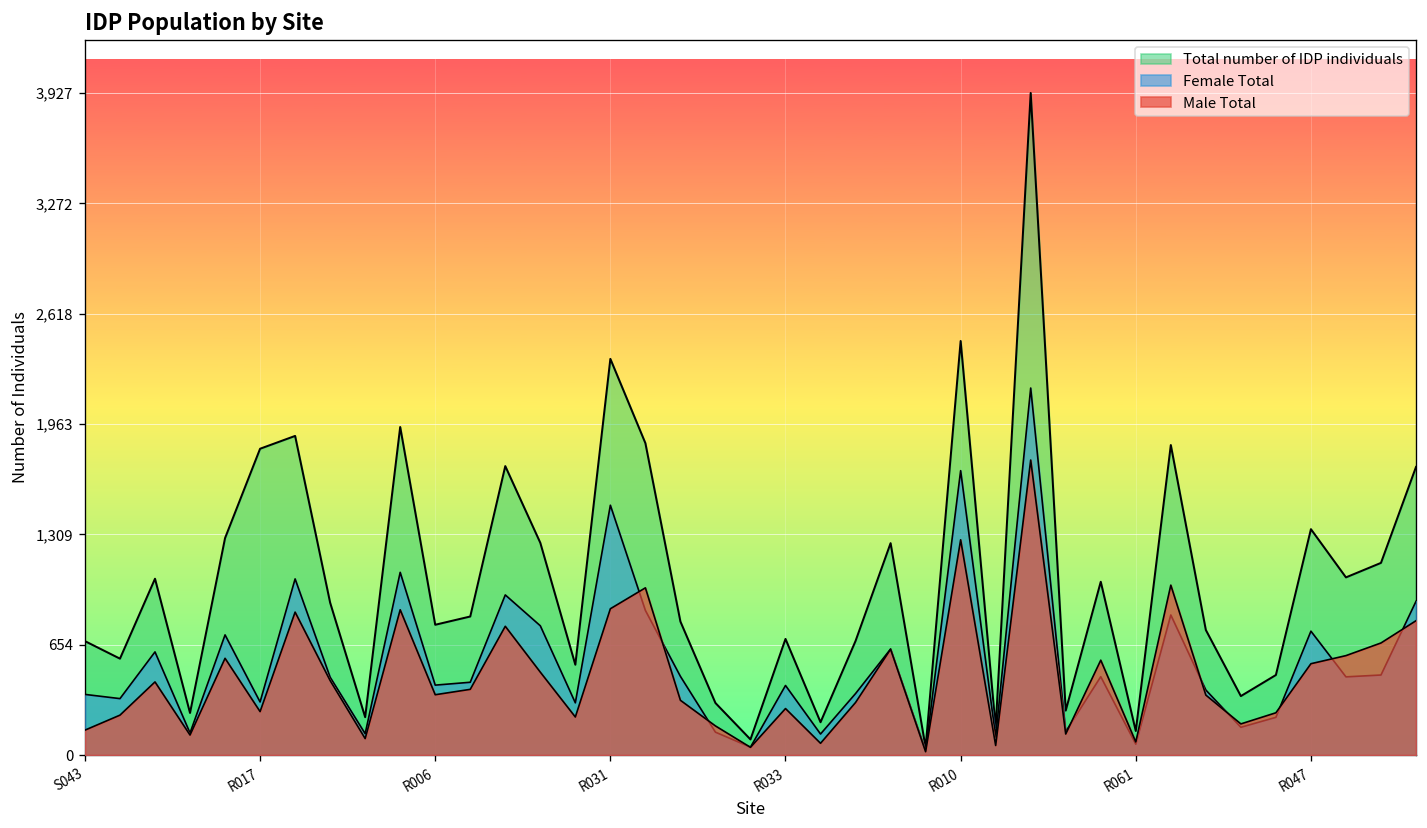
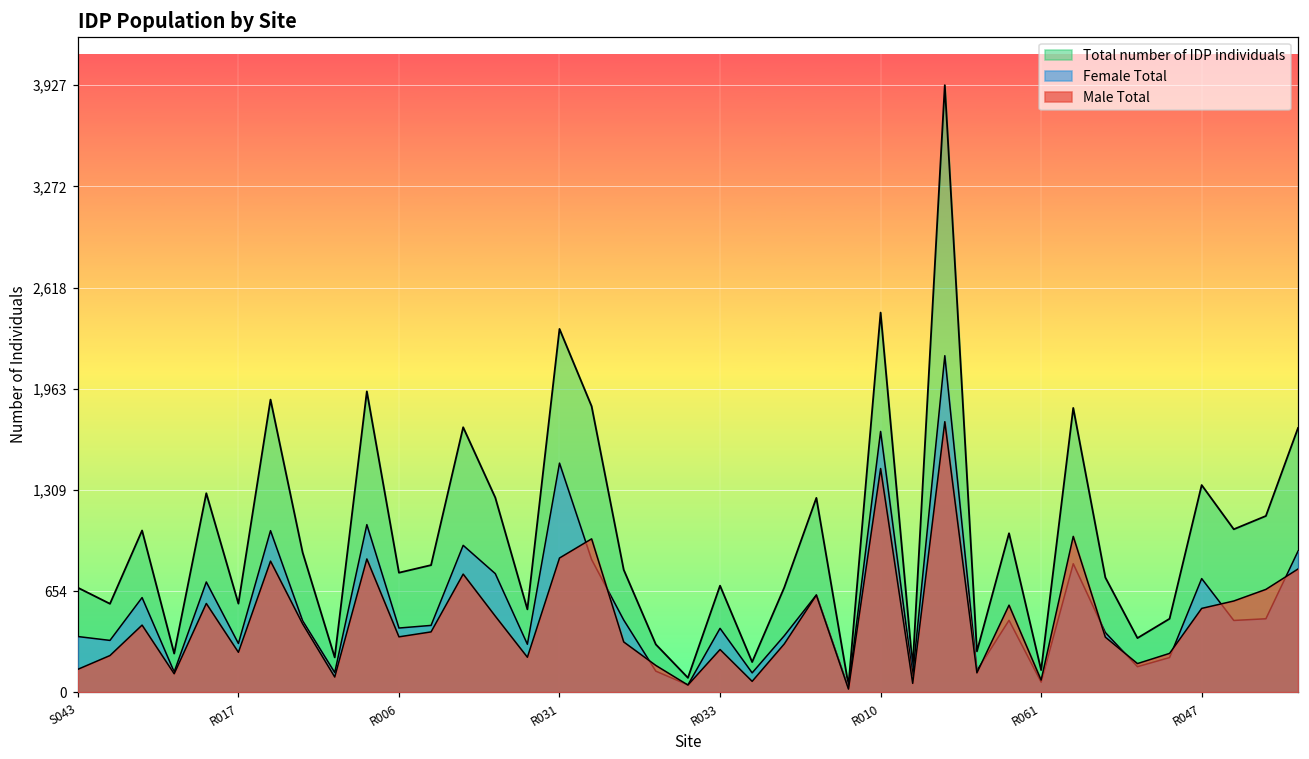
Total number of IDP individuals, R017: 1,820 -> 570
Male Total, R010: 1,280 -> 1,450
